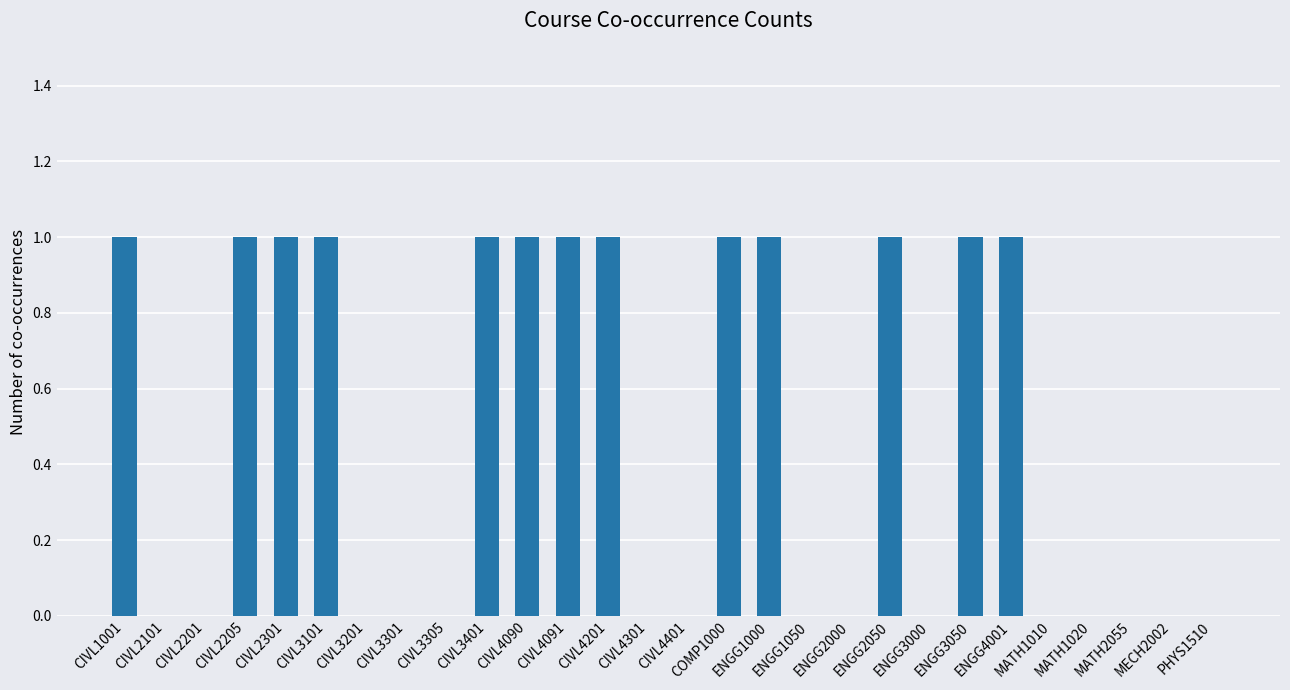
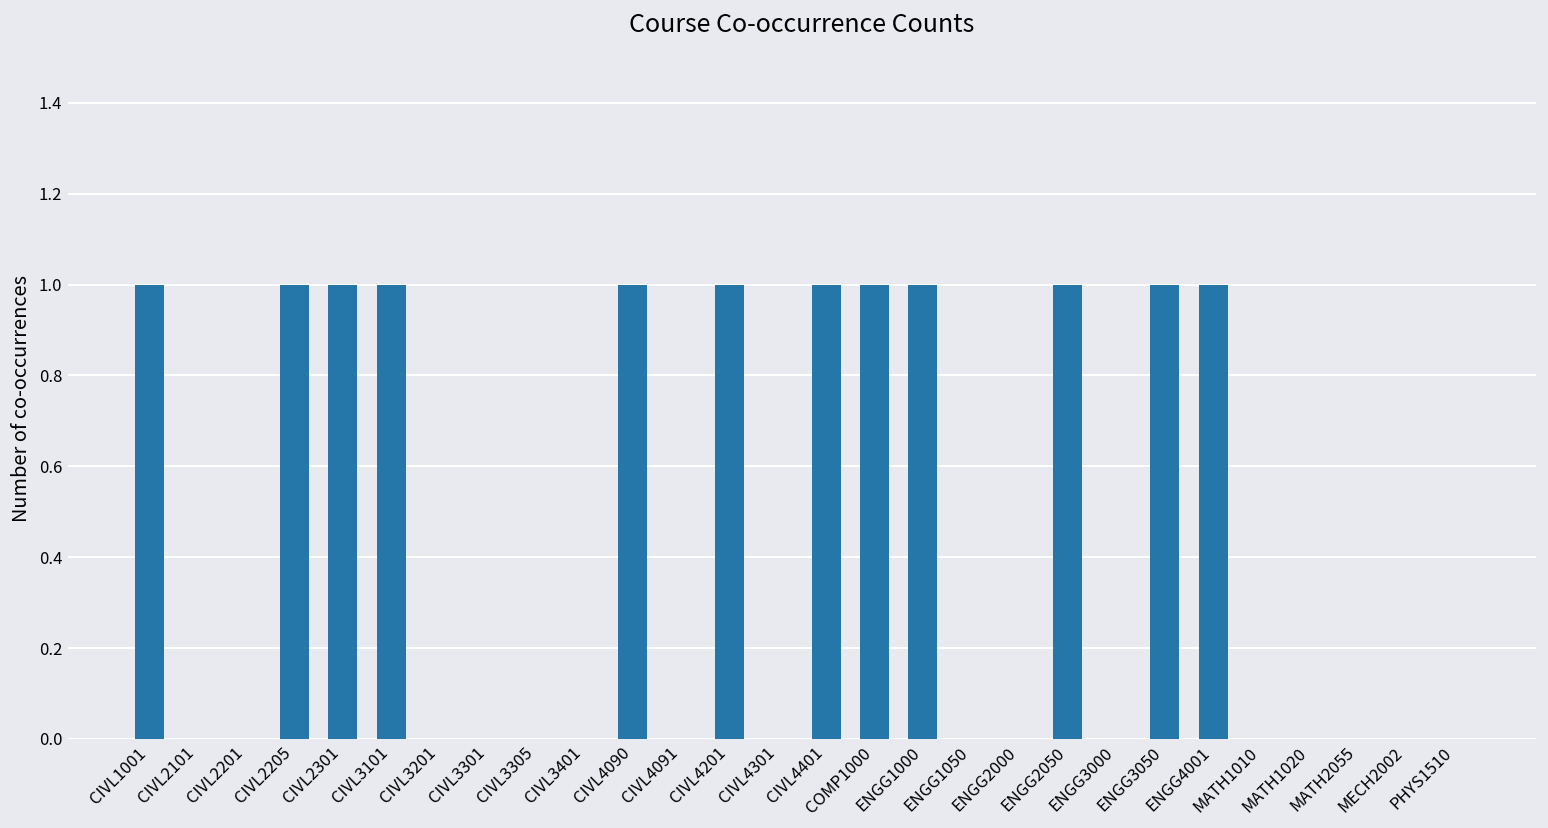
CIVL3401: 1 -> 0
CIVL4091: 1 -> 0
CIVL4401: 0 -> 1
